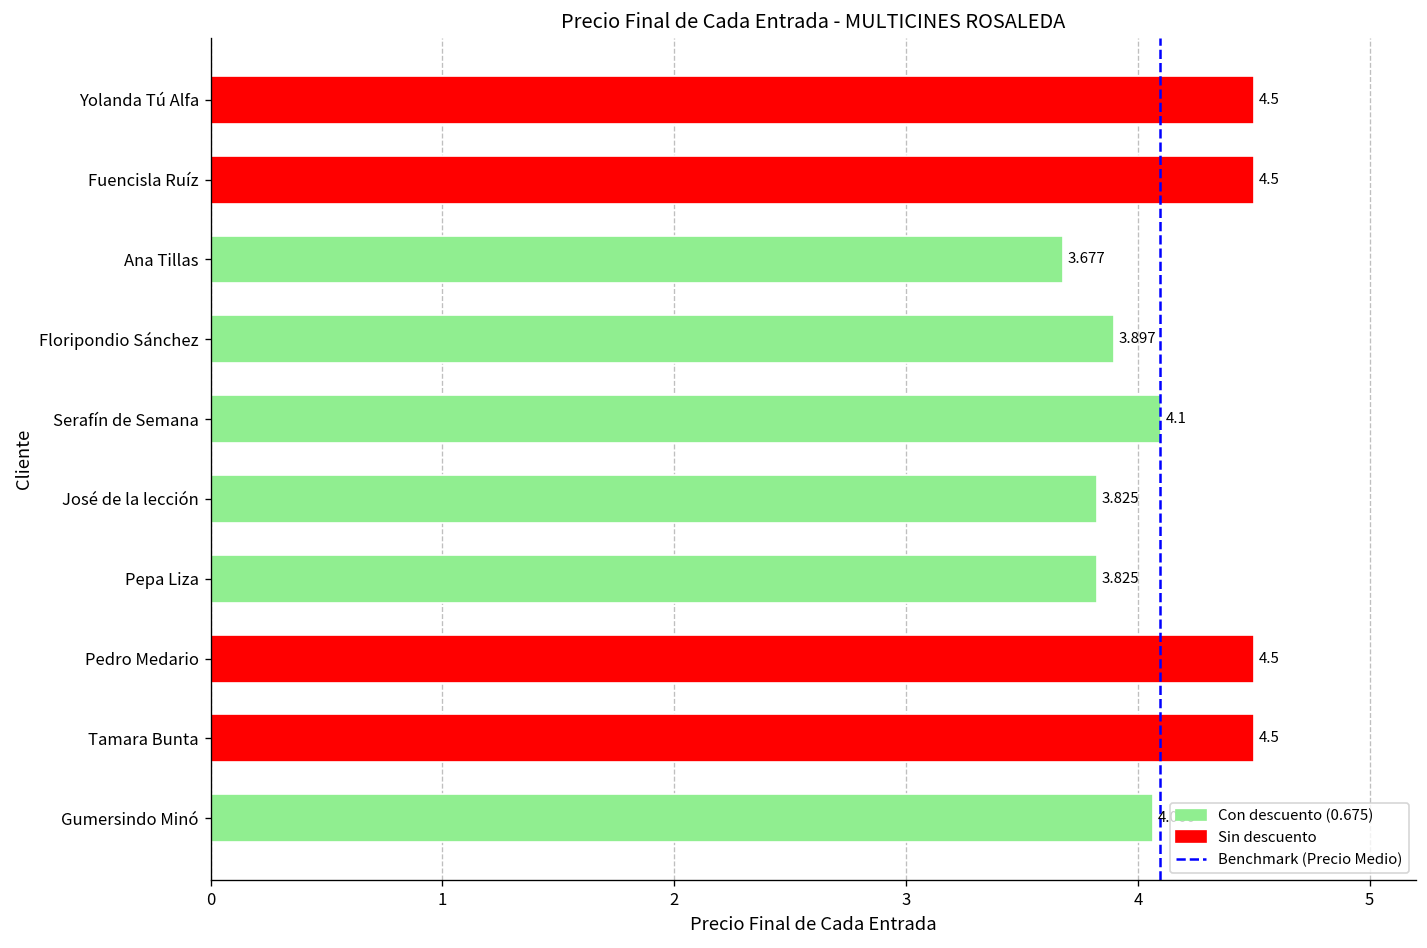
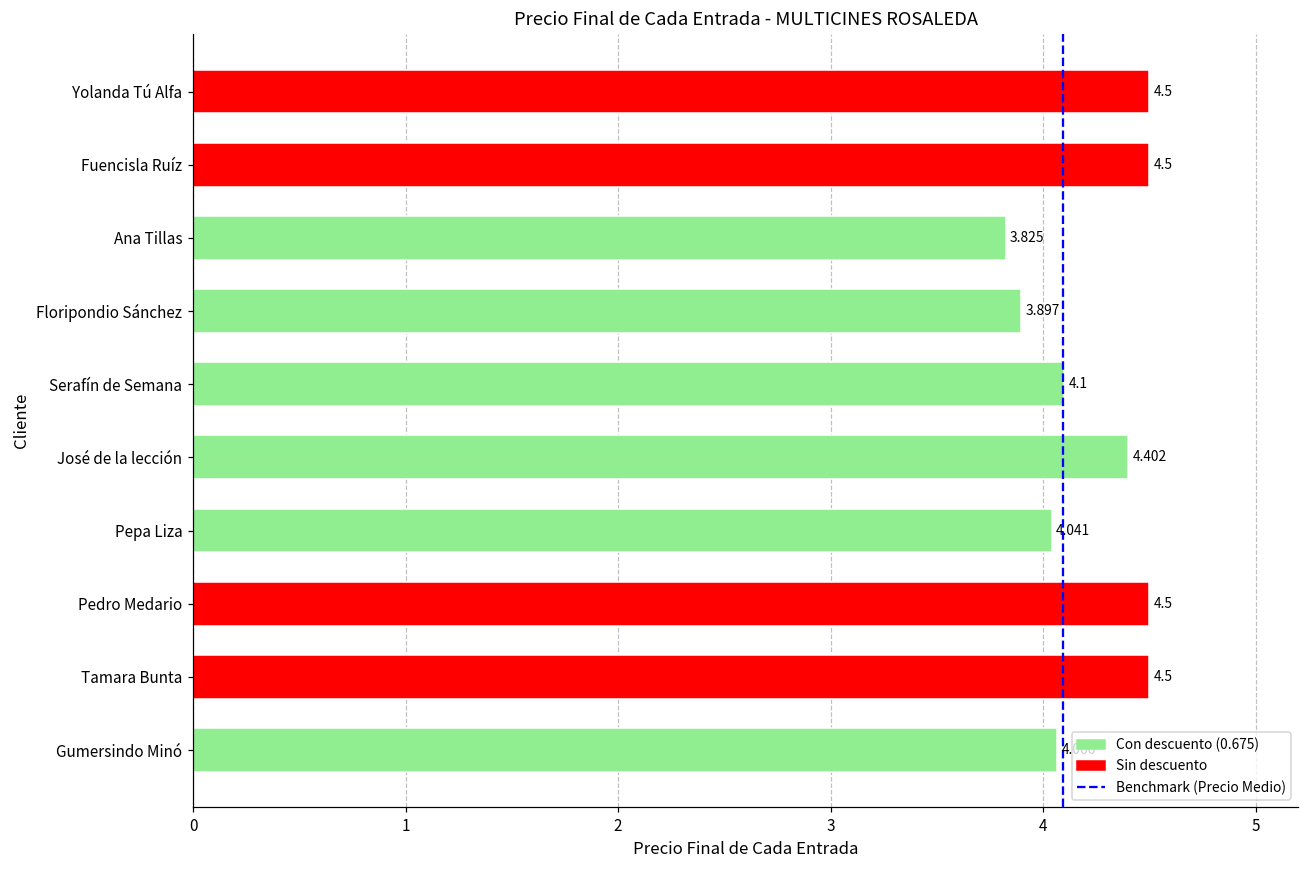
Ana Tillas: 3.677 -> 3.825
José de la lección: 3.825 -> 4.402
Pepa Liza: 3.825 -> 4.041
